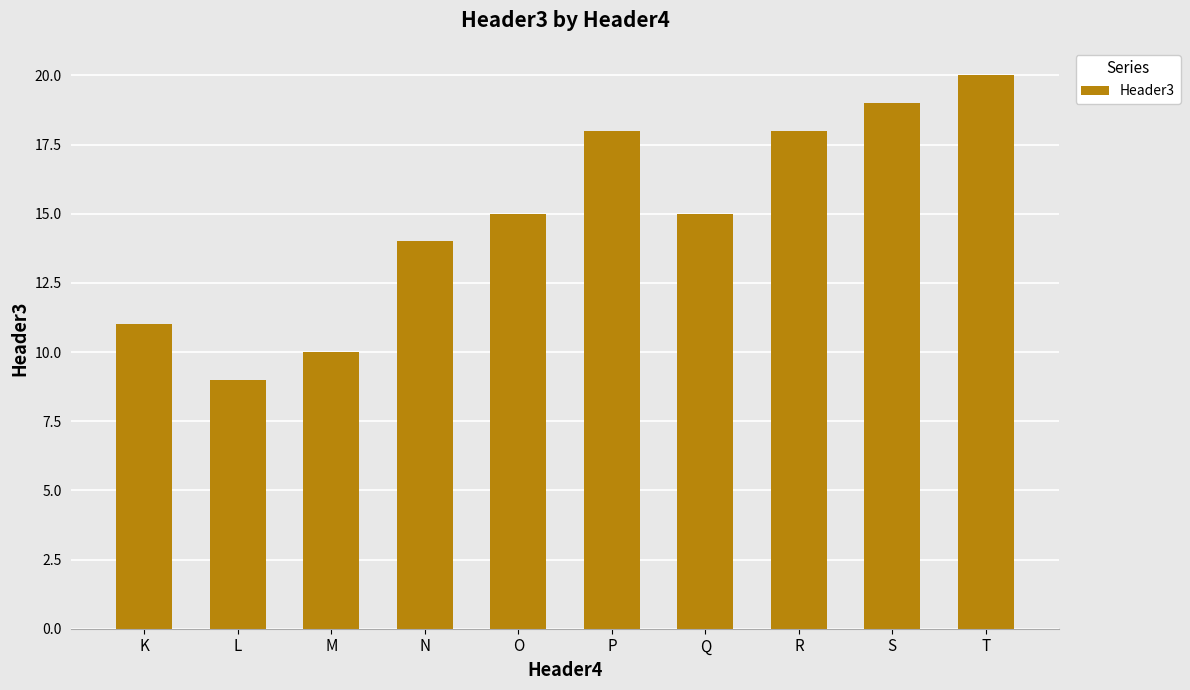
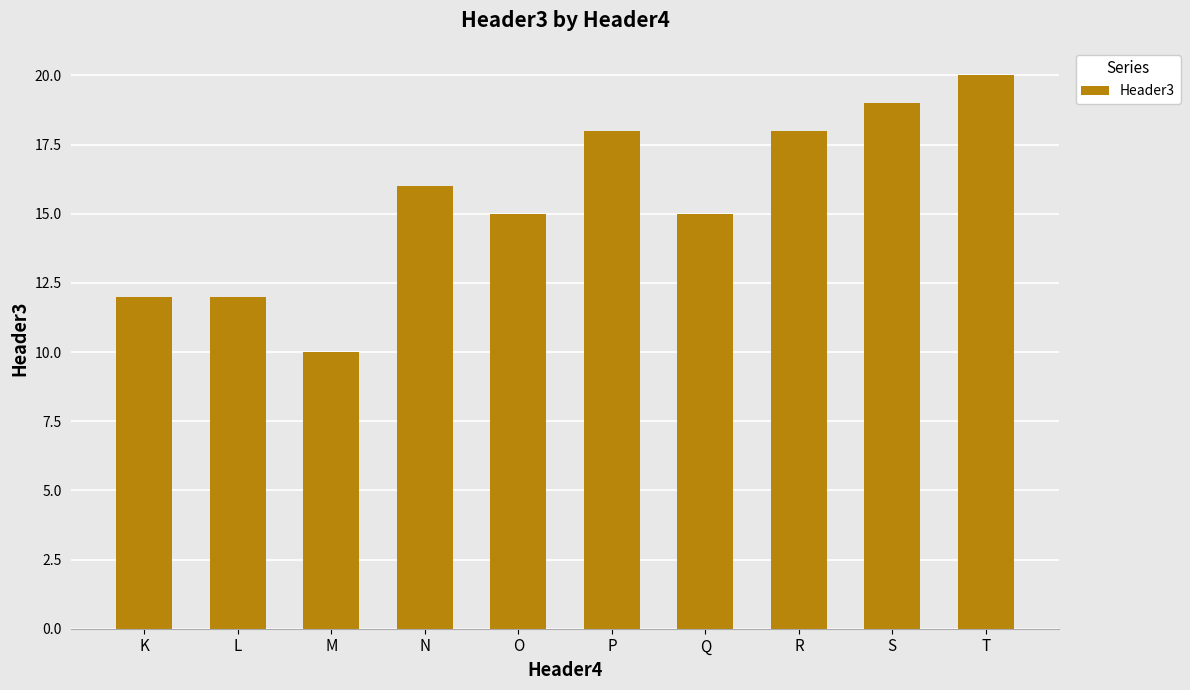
K: 11 -> 12
L: 9 -> 12
N: 14 -> 16
